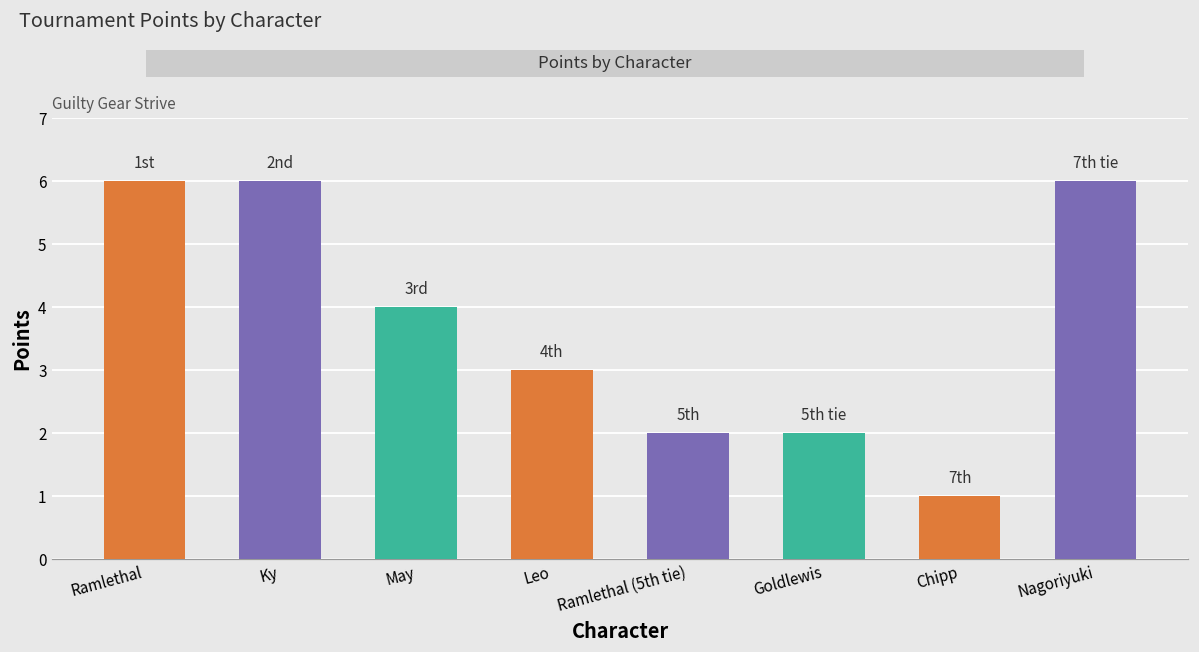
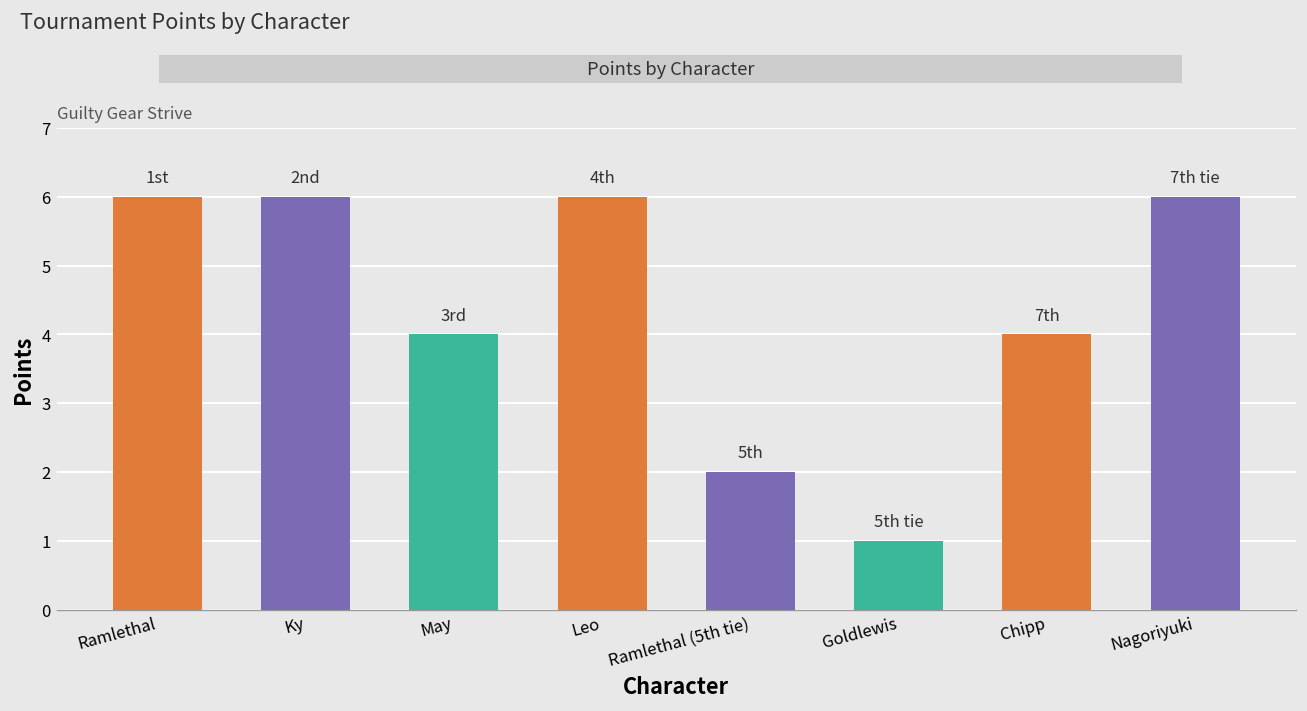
Leo: 3 -> 6
Goldlewis: 2 -> 1
Chipp: 1 -> 4
